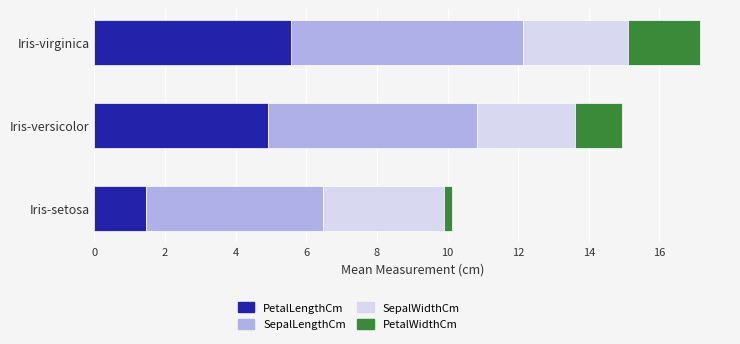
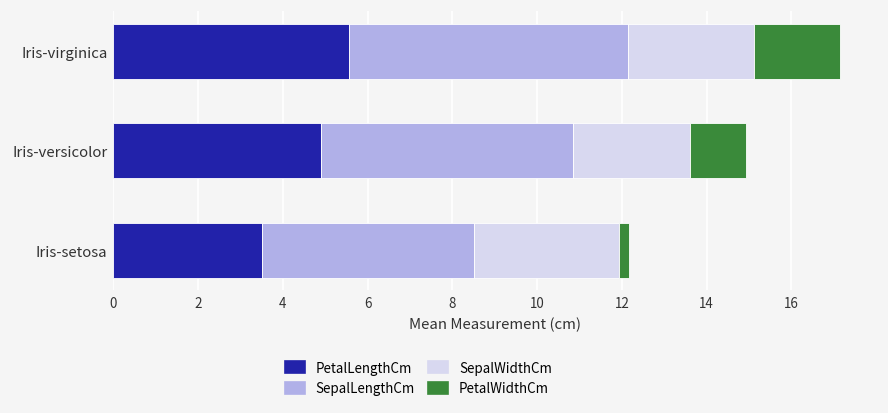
PetalLengthCm, Iris-setosa: 1.5 -> 3.5
